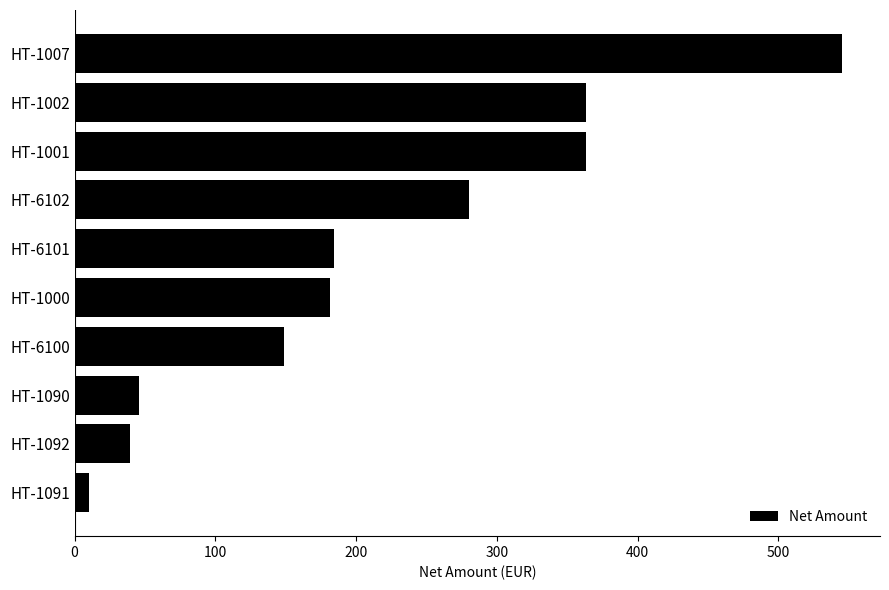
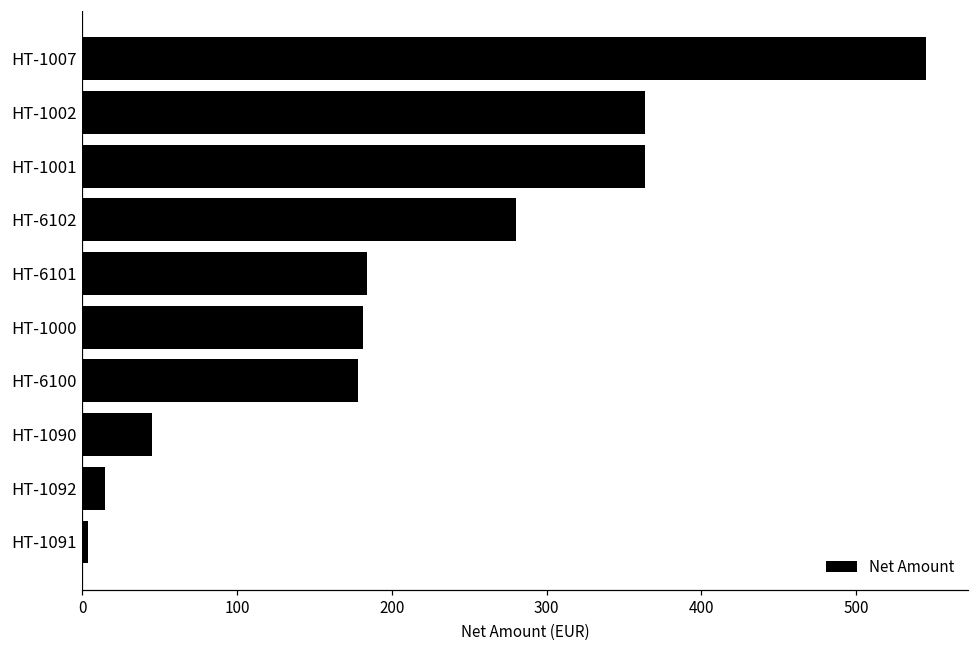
HT-6100: 149 -> 178
HT-1092: 39 -> 15
HT-1091: 10 -> 4
